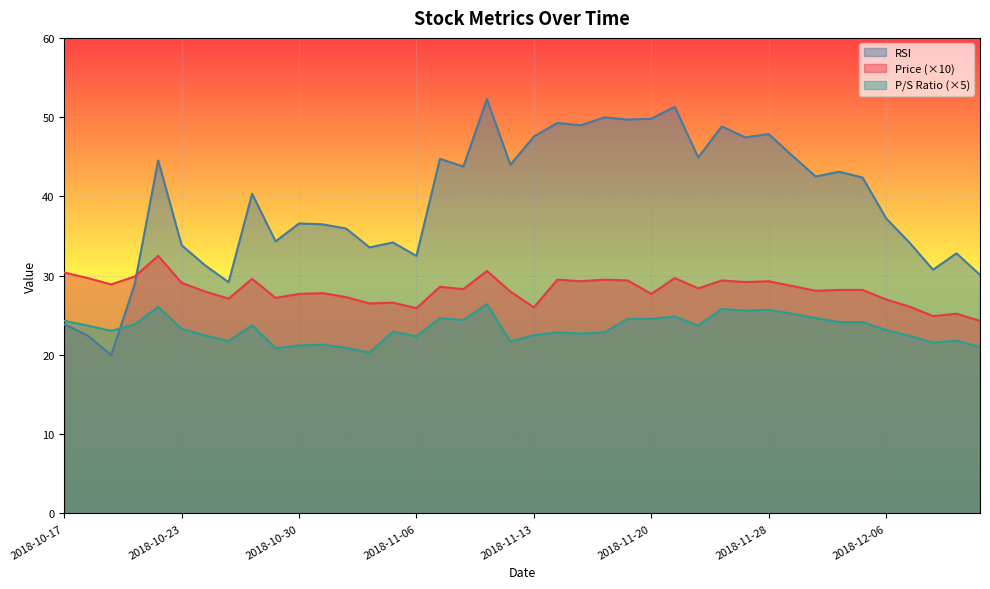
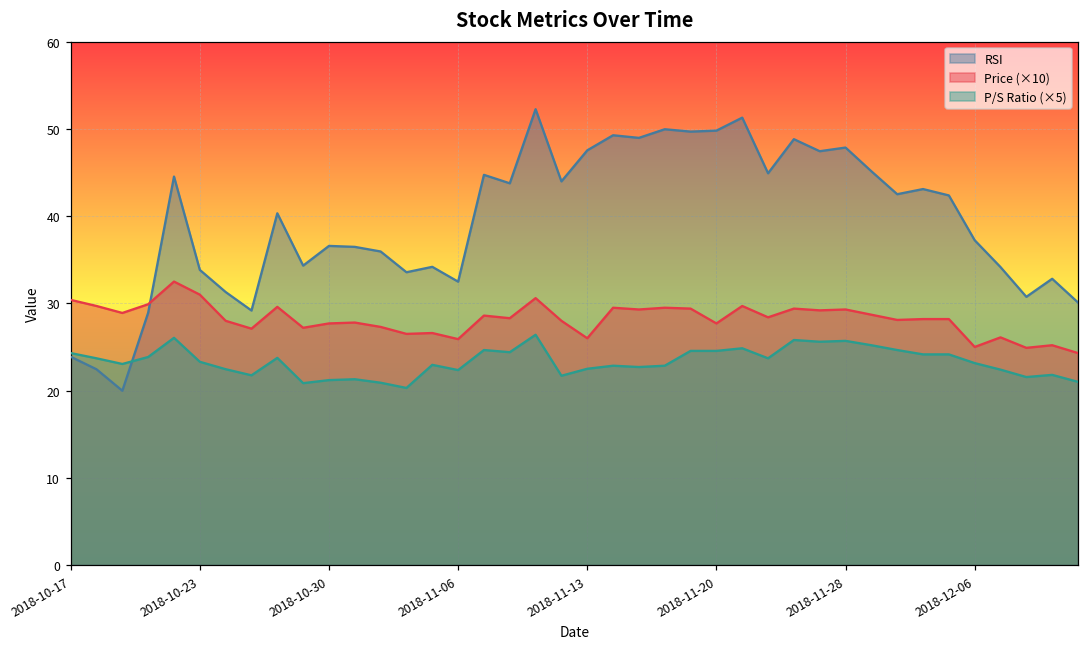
Price (×10), 2018-10-23: 29 -> 31
Price (×10), 2018-12-06: 27 -> 25
